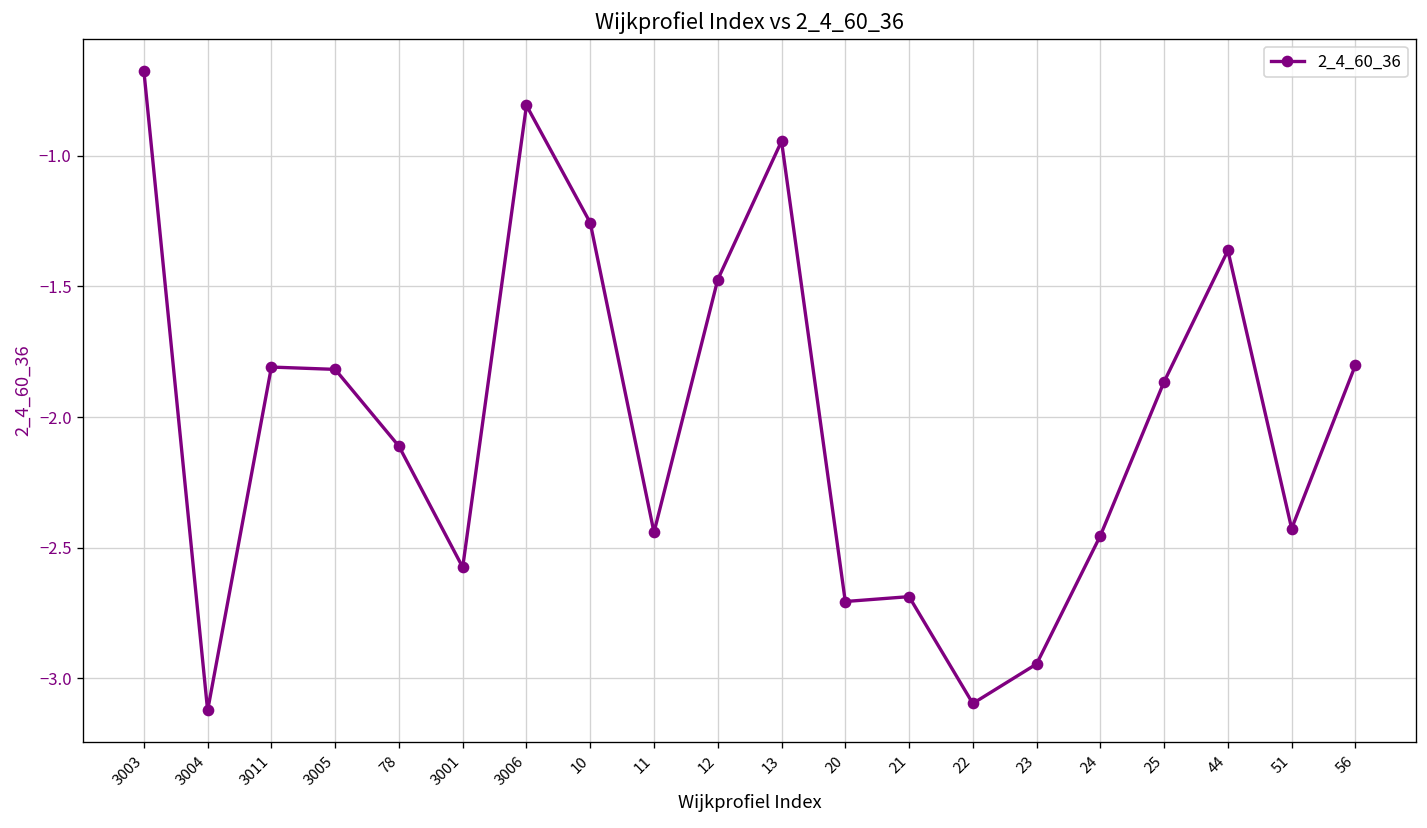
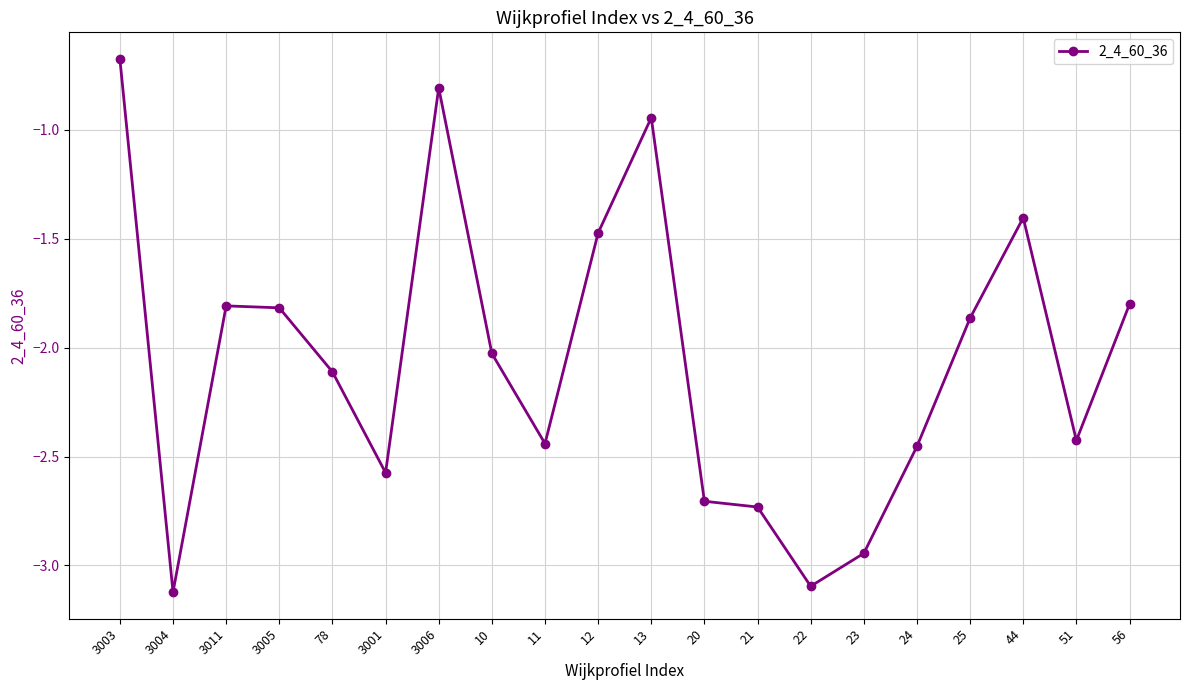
10: -1.26 -> -2.03
21: -2.69 -> -2.73
44: -1.36 -> -1.40
